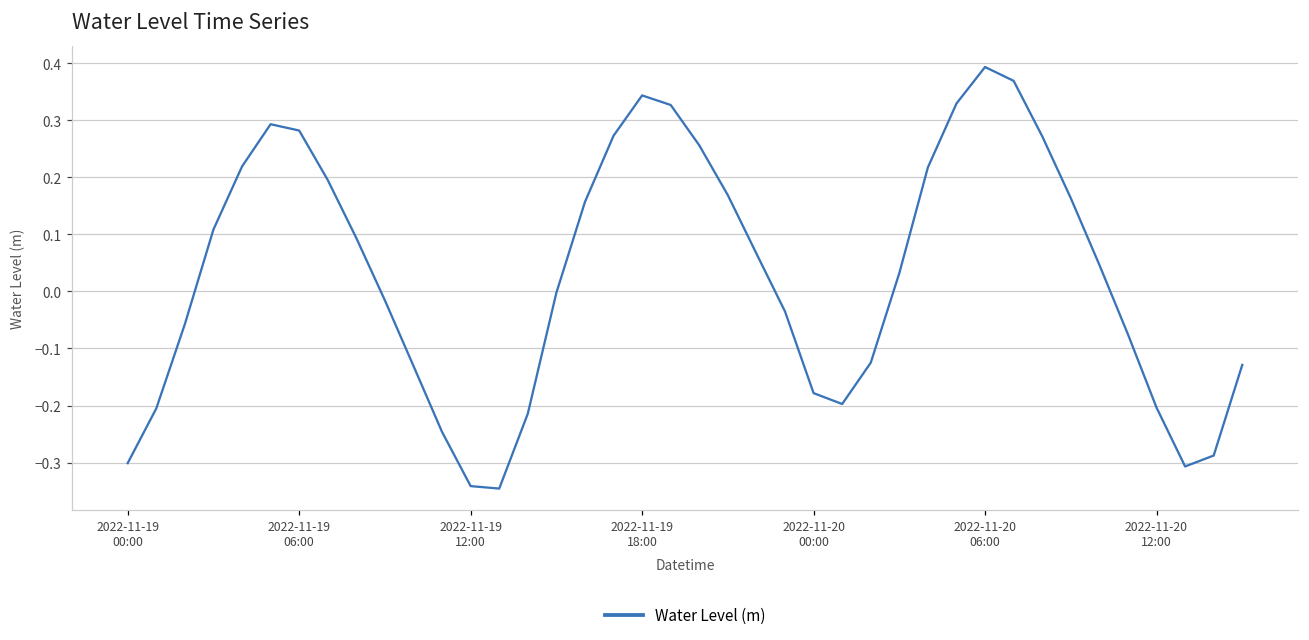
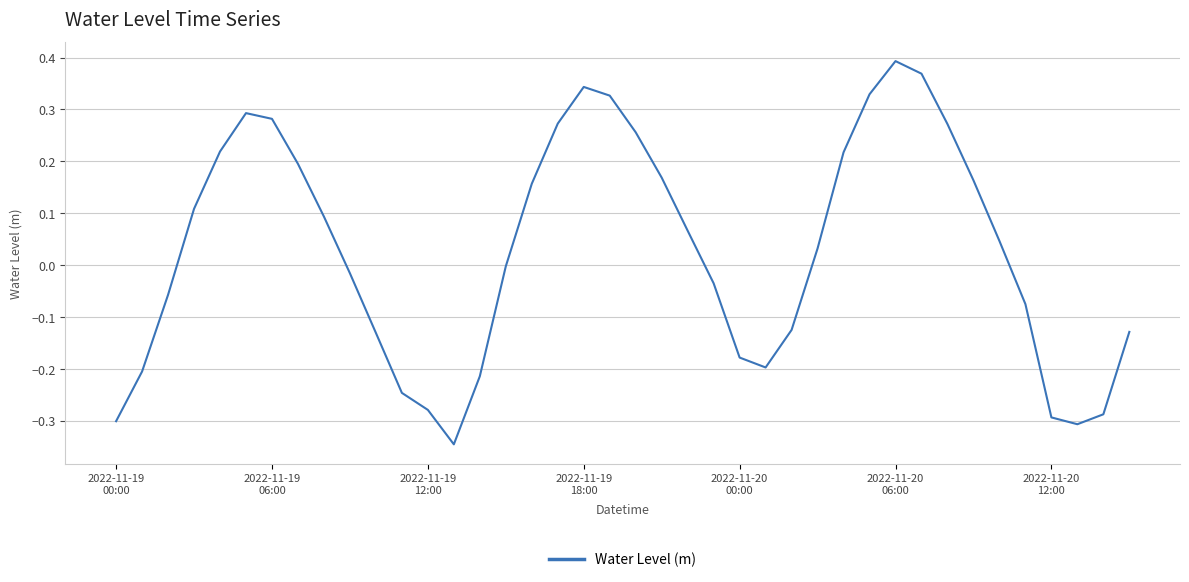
2022-11-19 12:00: -0.34 -> -0.28
2022-11-20 12:00: -0.20 -> -0.29
